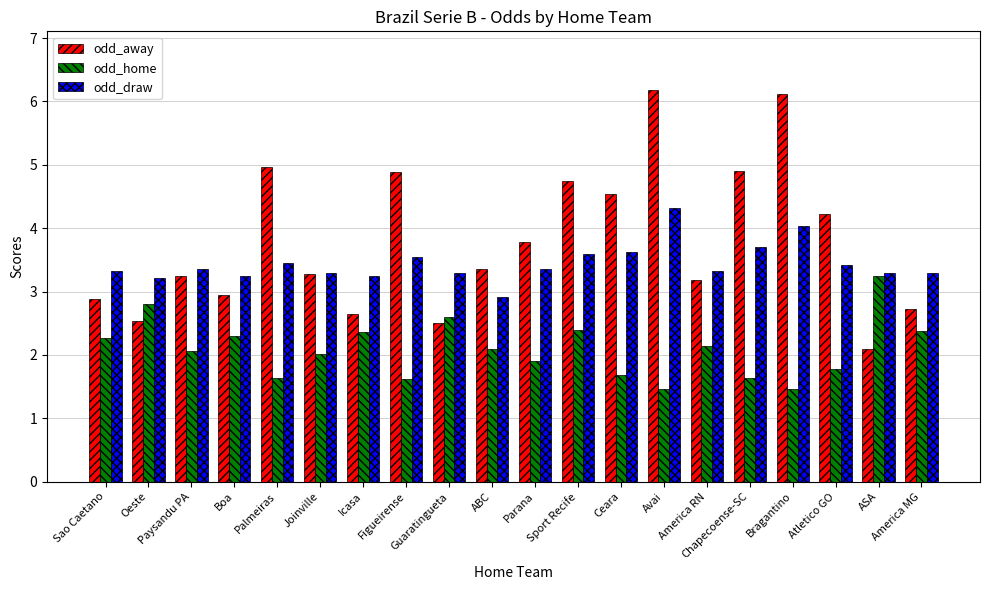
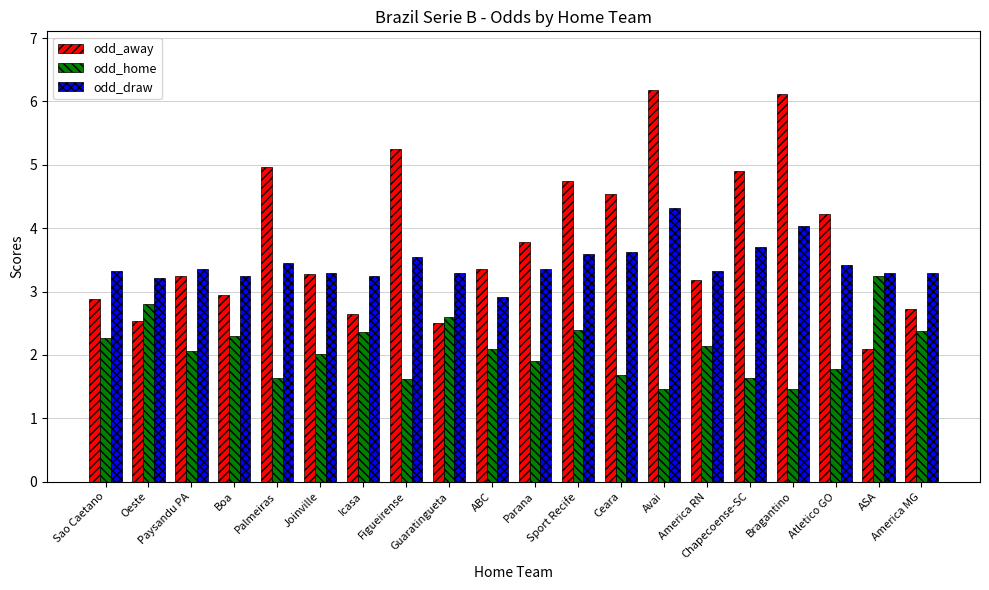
odd_away, Figueirense: 4.9 -> 5.3
